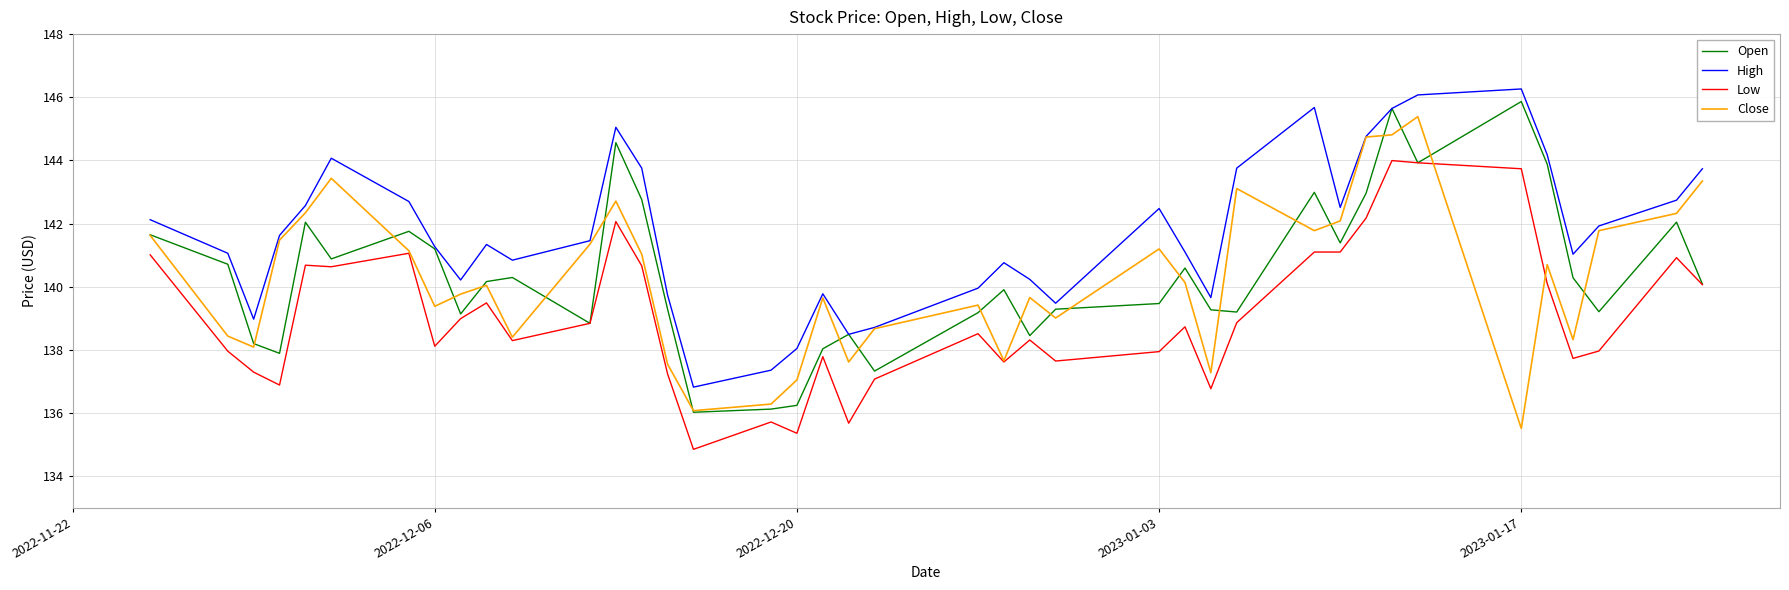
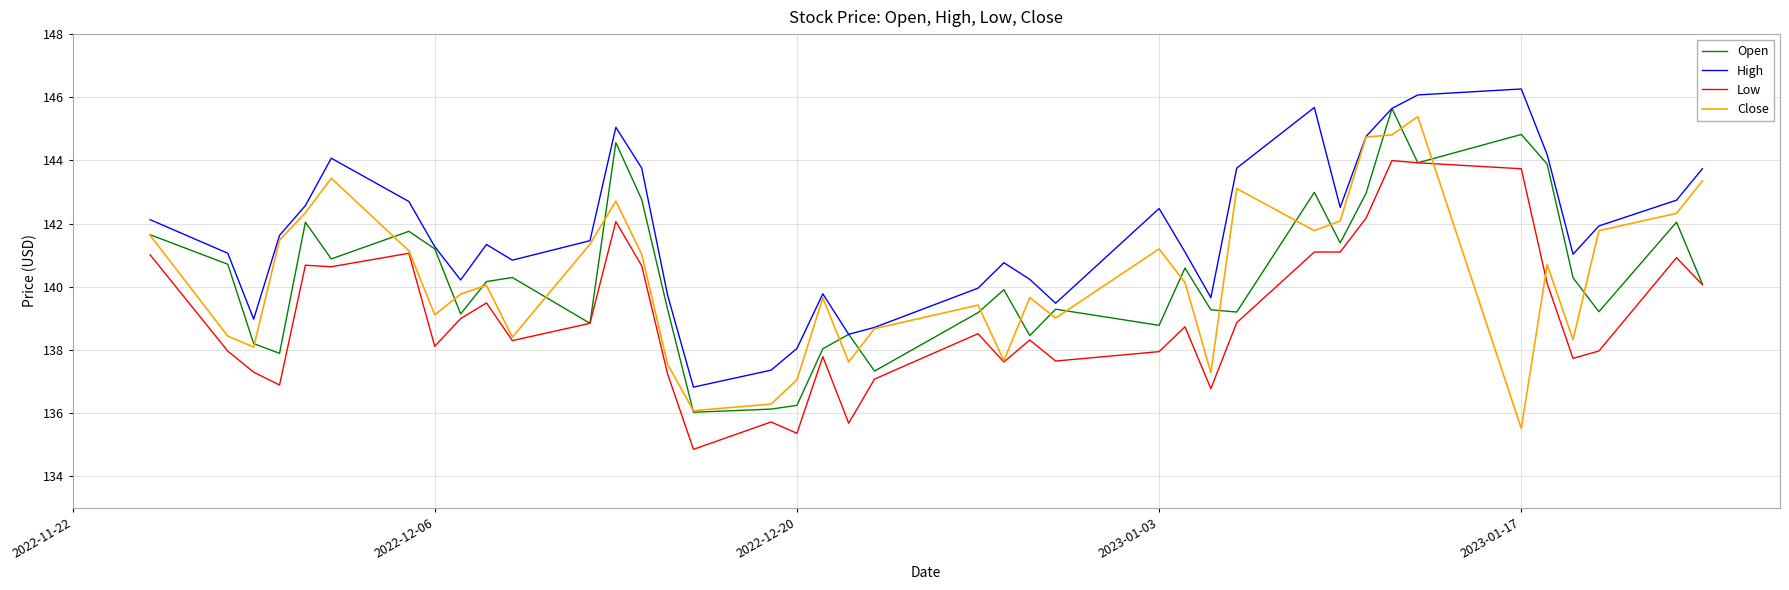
Close, 2022-12-06: 139.4 -> 139.1
Open, 2023-01-03: 139.5 -> 138.8
Open, 2023-01-17: 145.9 -> 144.8
